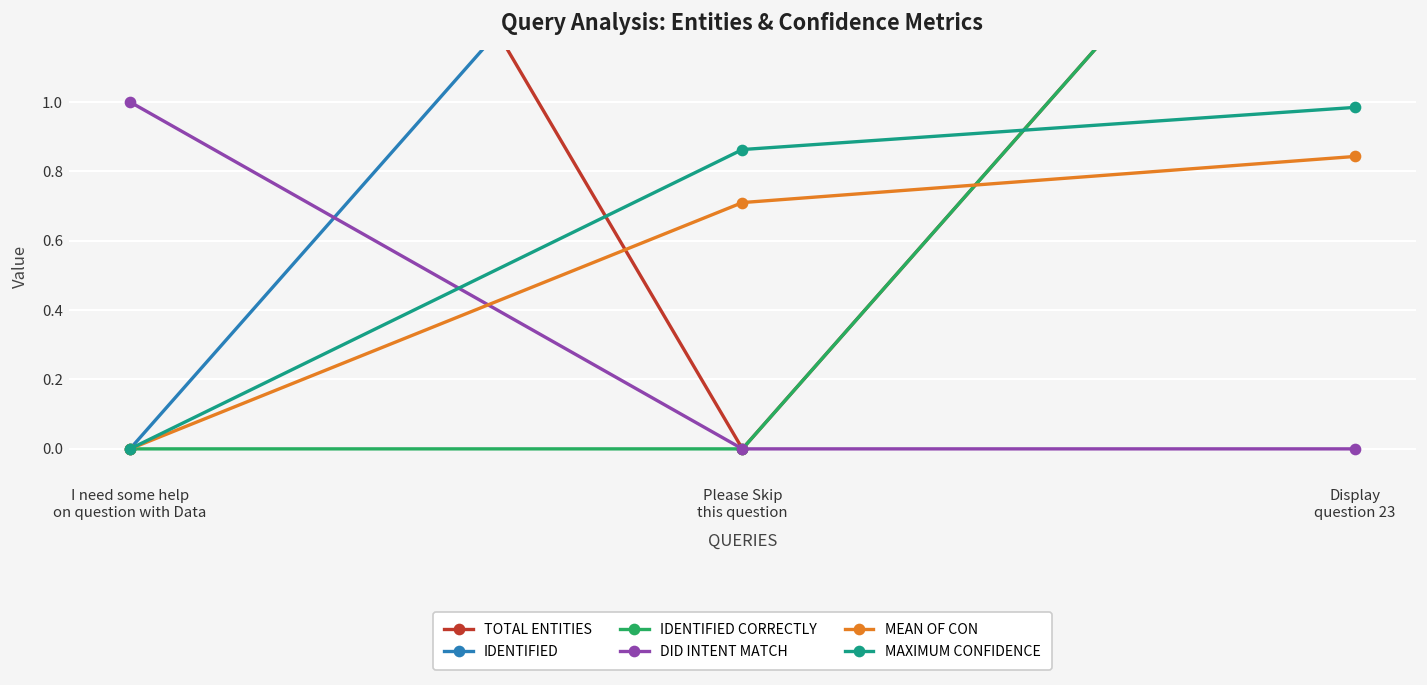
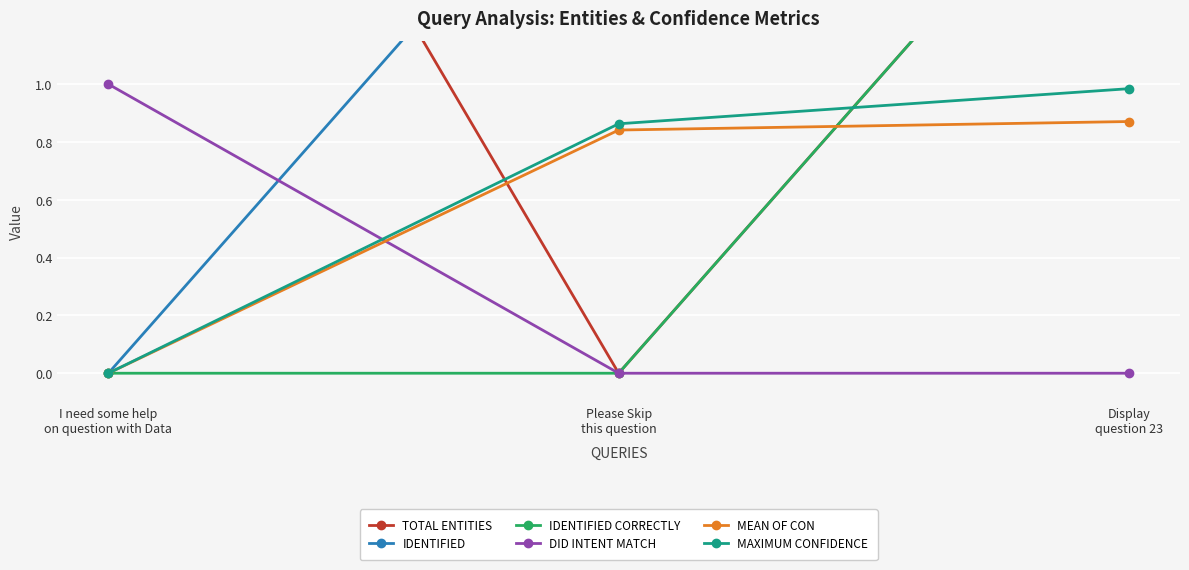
MEAN OF CON, Please Skip this question: 0.71 -> 0.84
MEAN OF CON, Display question 23: 0.84 -> 0.87
